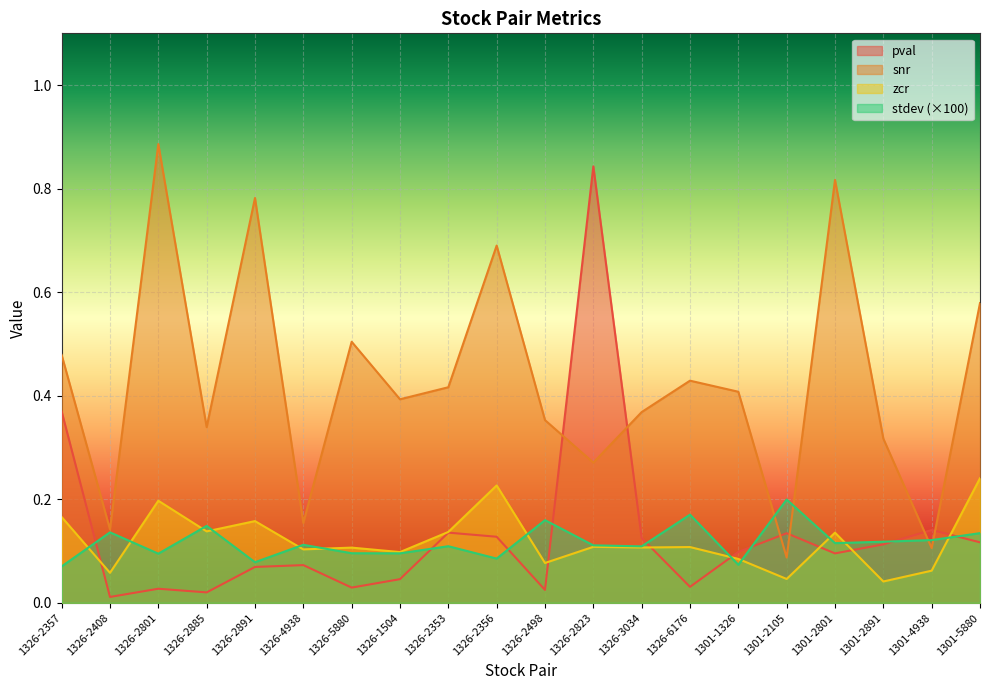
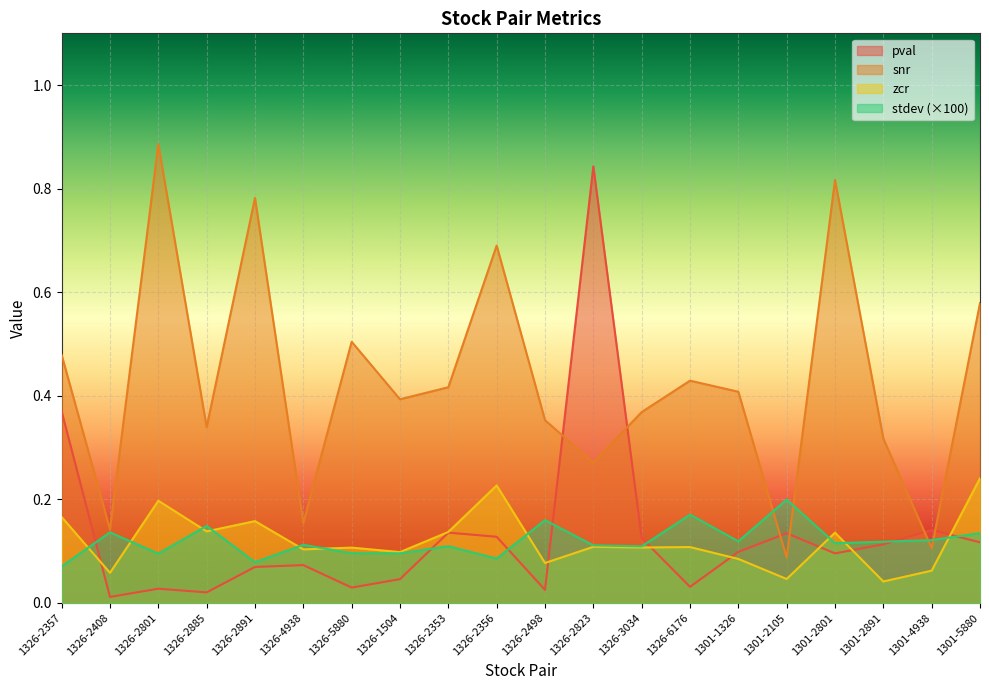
stdev (×100), 1301-1326: 0.07 -> 0.12
